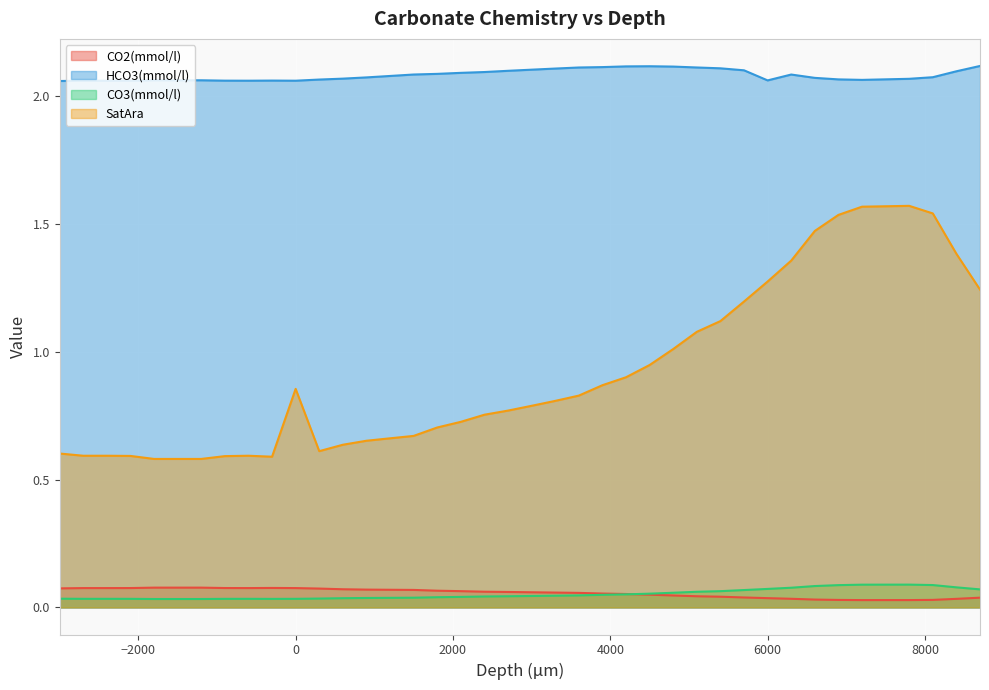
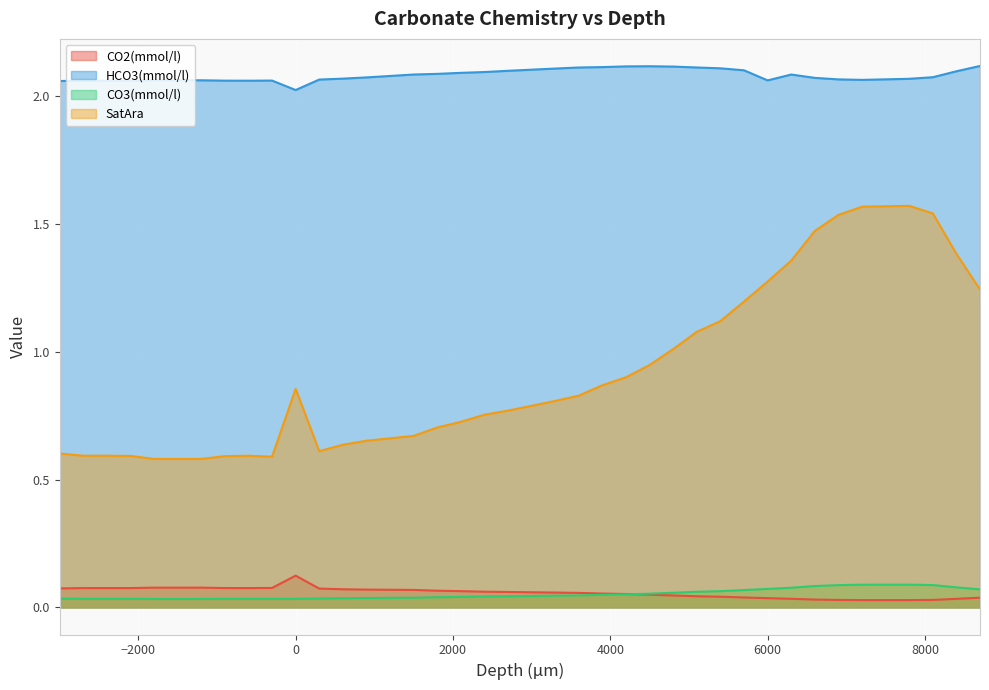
CO2(mmol/l), 0: 0.08 -> 0.12
HCO3(mmol/l), 0: 2.06 -> 2.02
